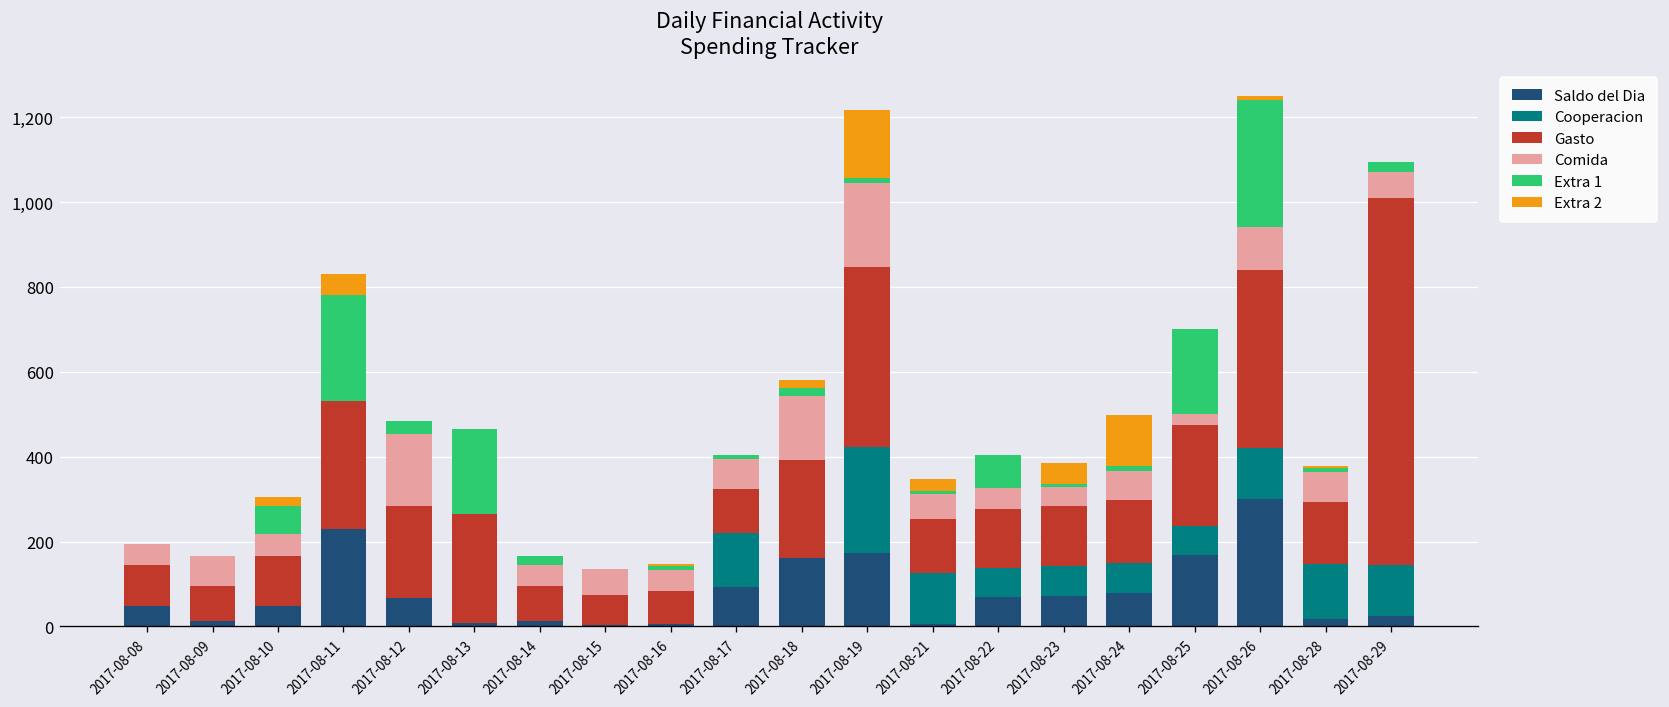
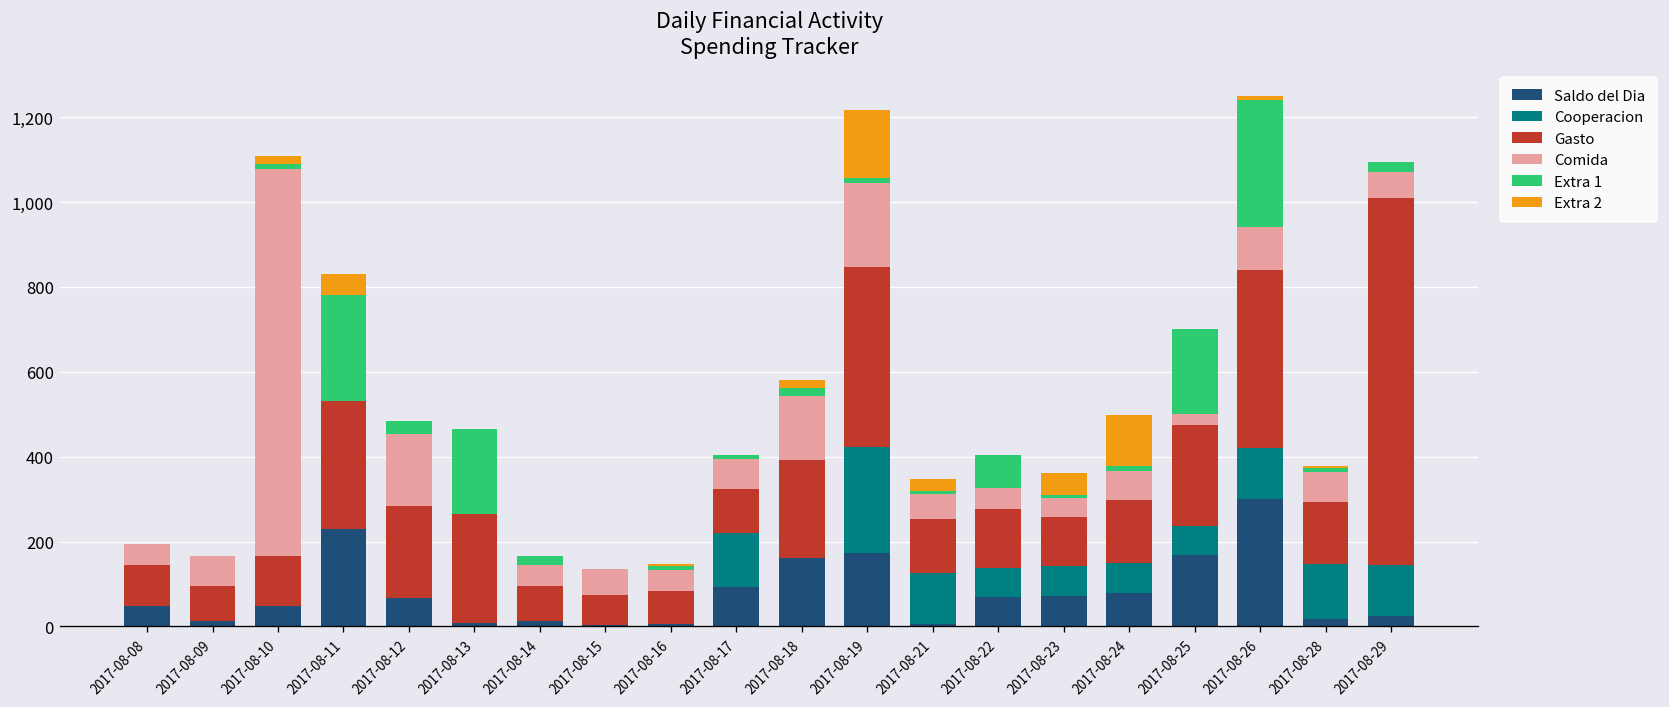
Comida, 2017-08-10: 50 -> 910
Extra 1, 2017-08-10: 70 -> 10
Gasto, 2017-08-23: 140 -> 120
